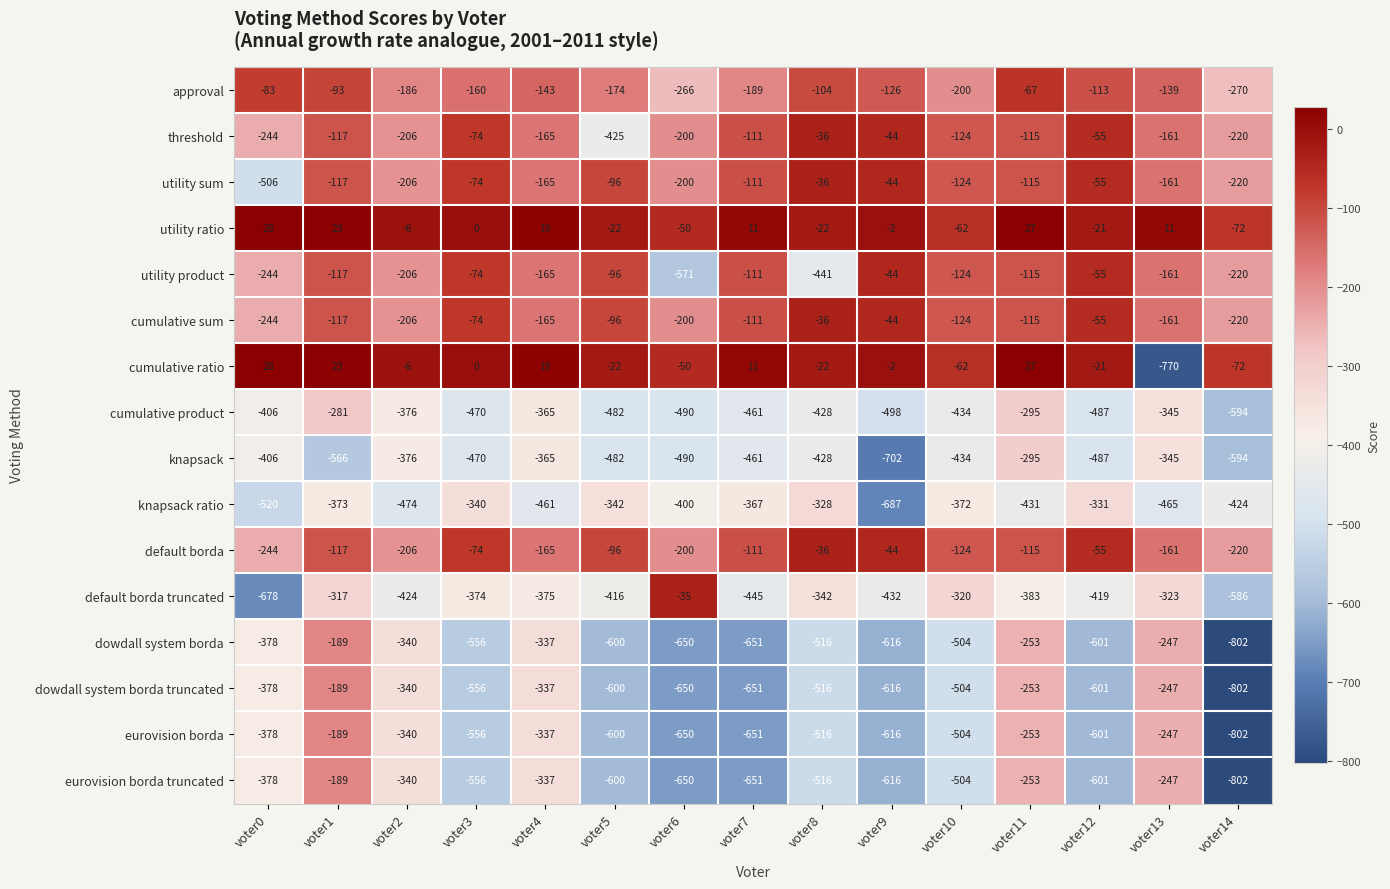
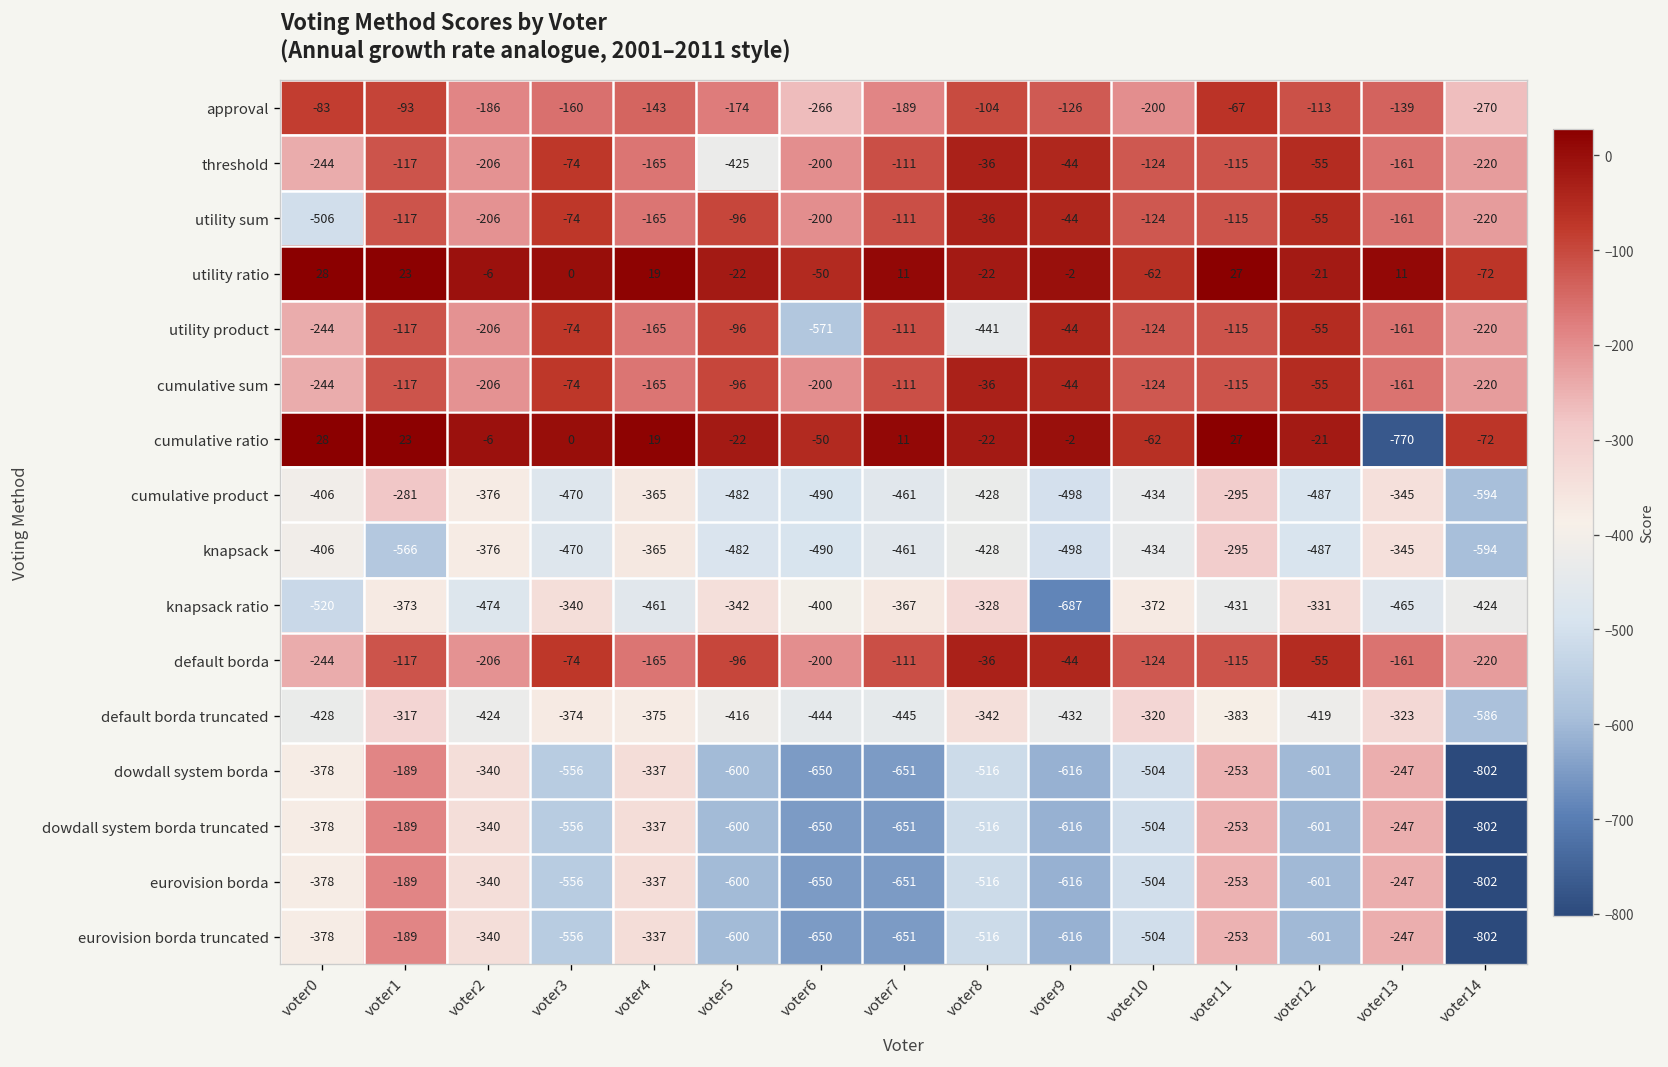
knapsack, voter9: -702 -> -498
default borda truncated, voter0: -678 -> -428
default borda truncated, voter6: -35 -> -444
